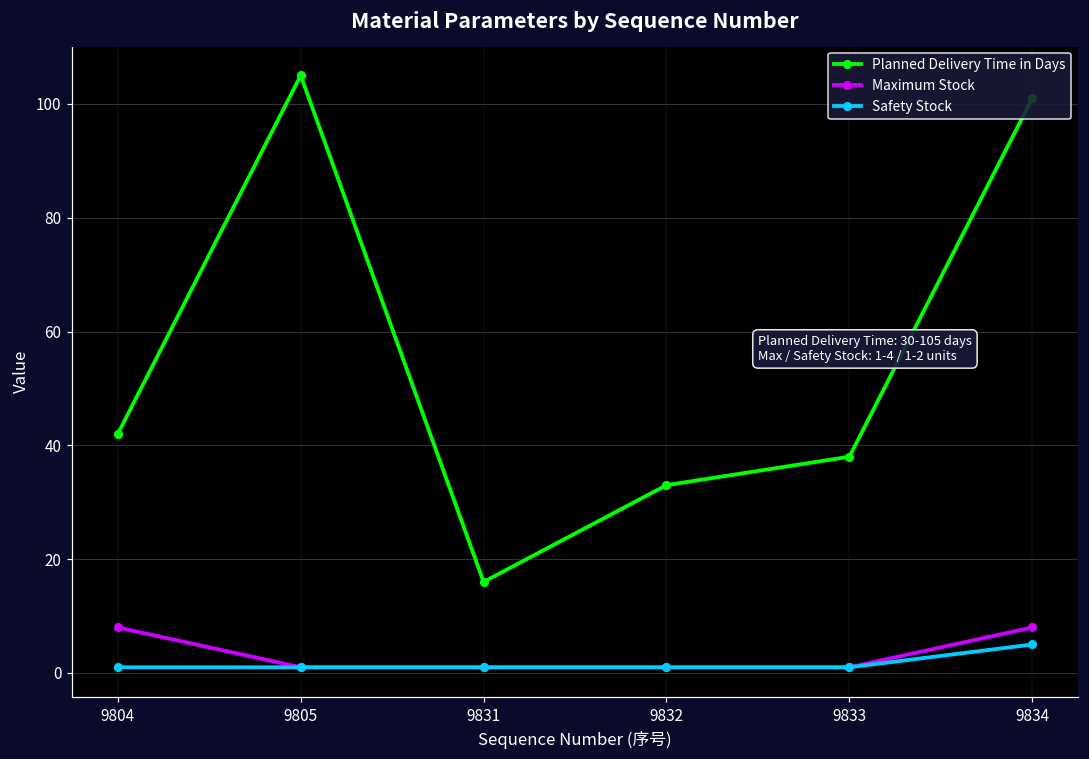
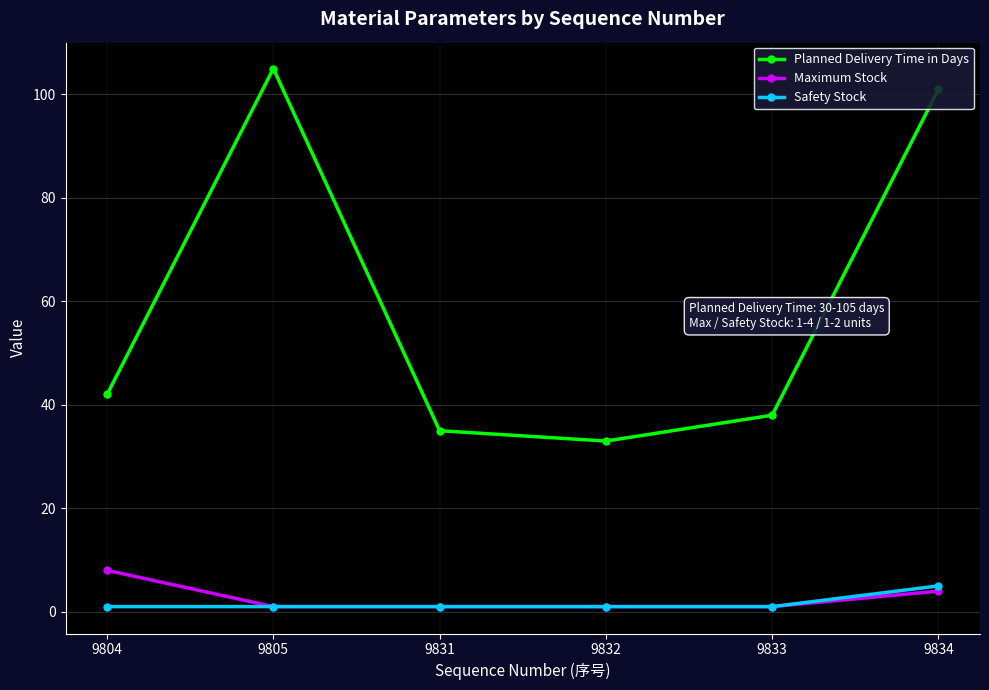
Planned Delivery Time in Days, 9831: 16 -> 35
Maximum Stock, 9834: 8 -> 4
